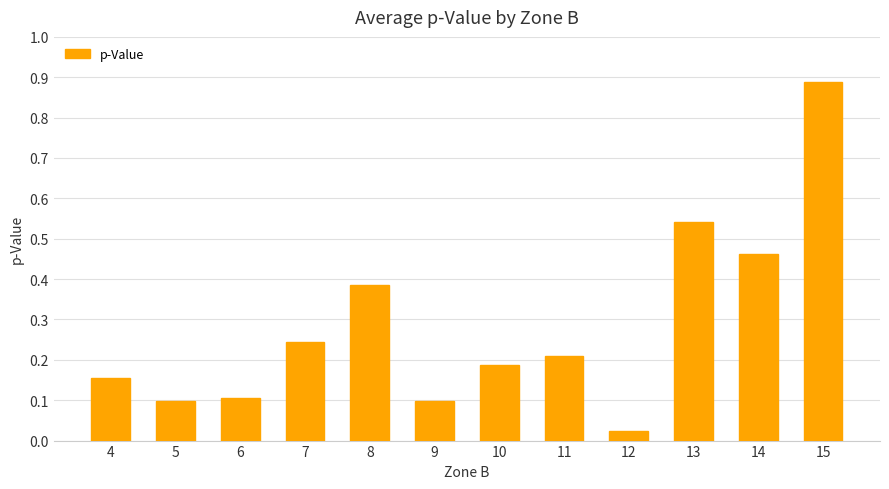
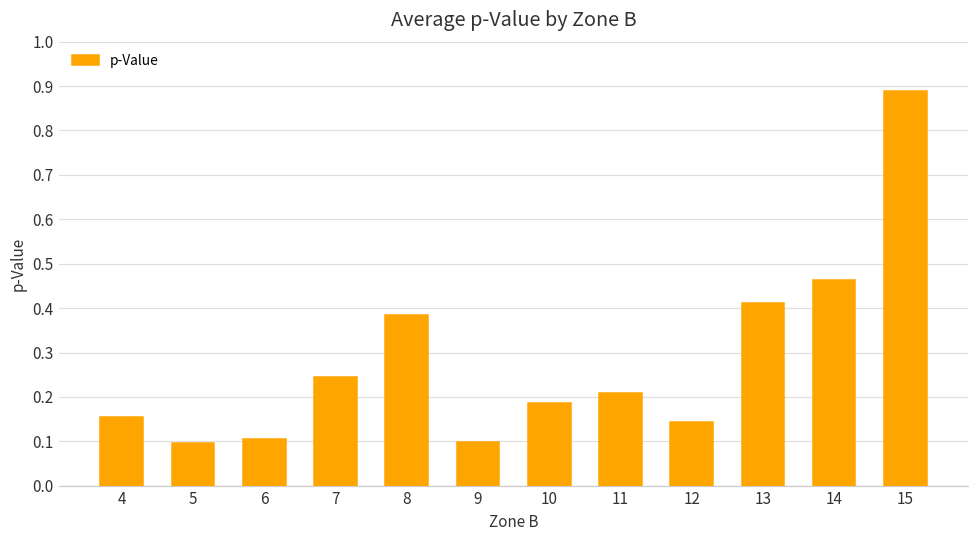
12: 0.02 -> 0.14
13: 0.54 -> 0.41
